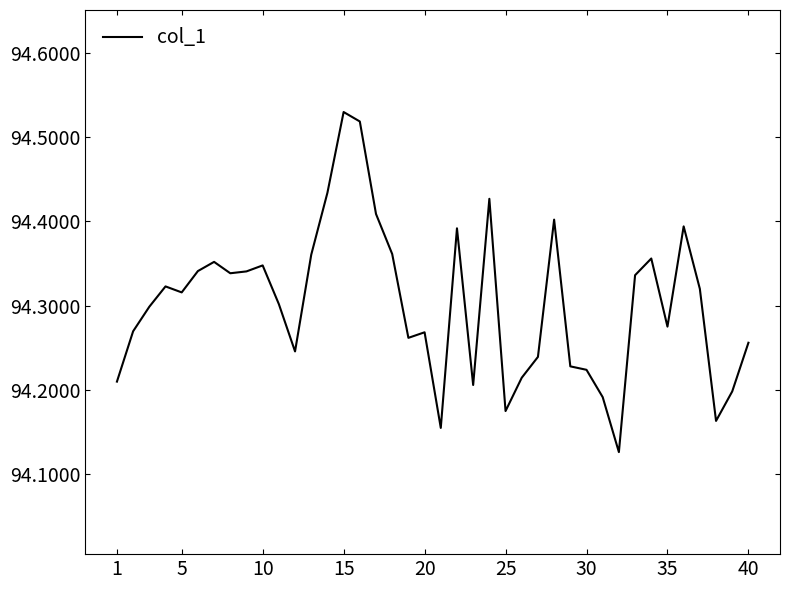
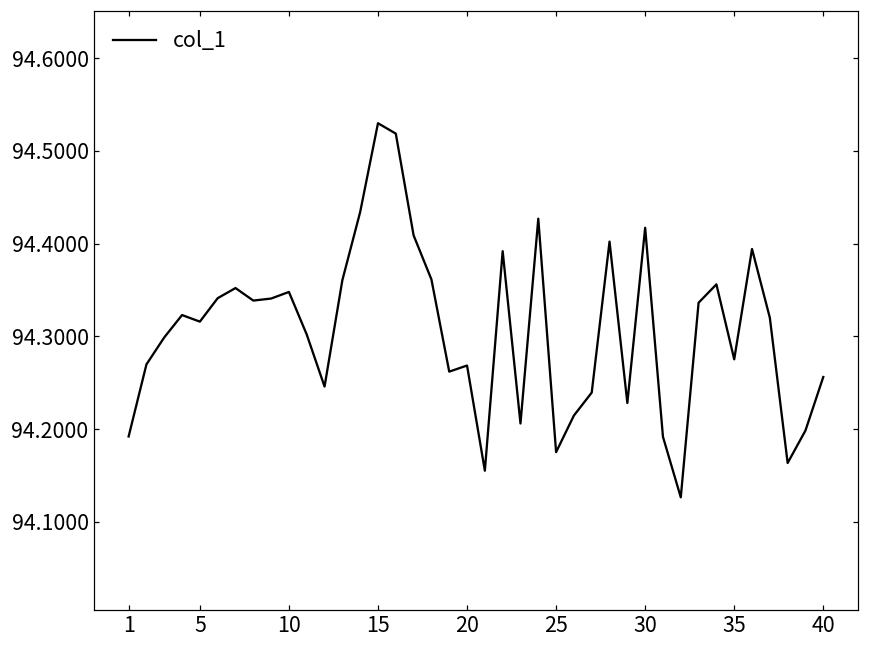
1: 94.21 -> 94.19
30: 94.22 -> 94.42
